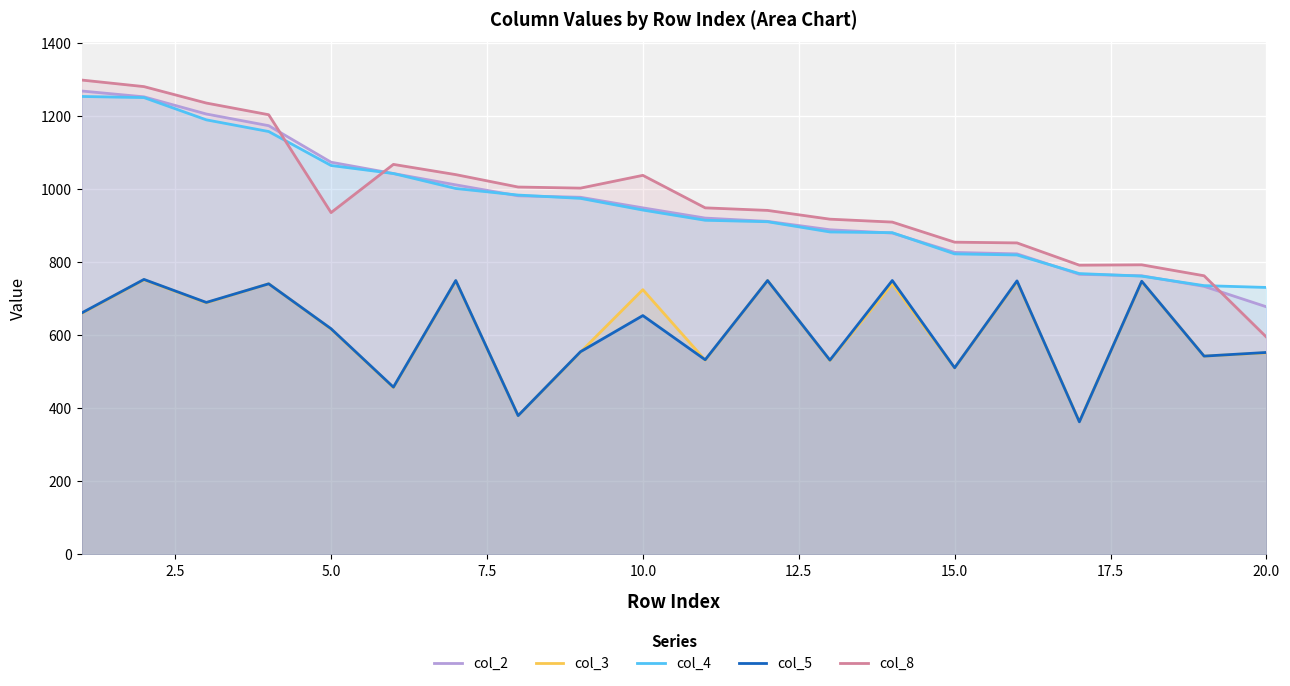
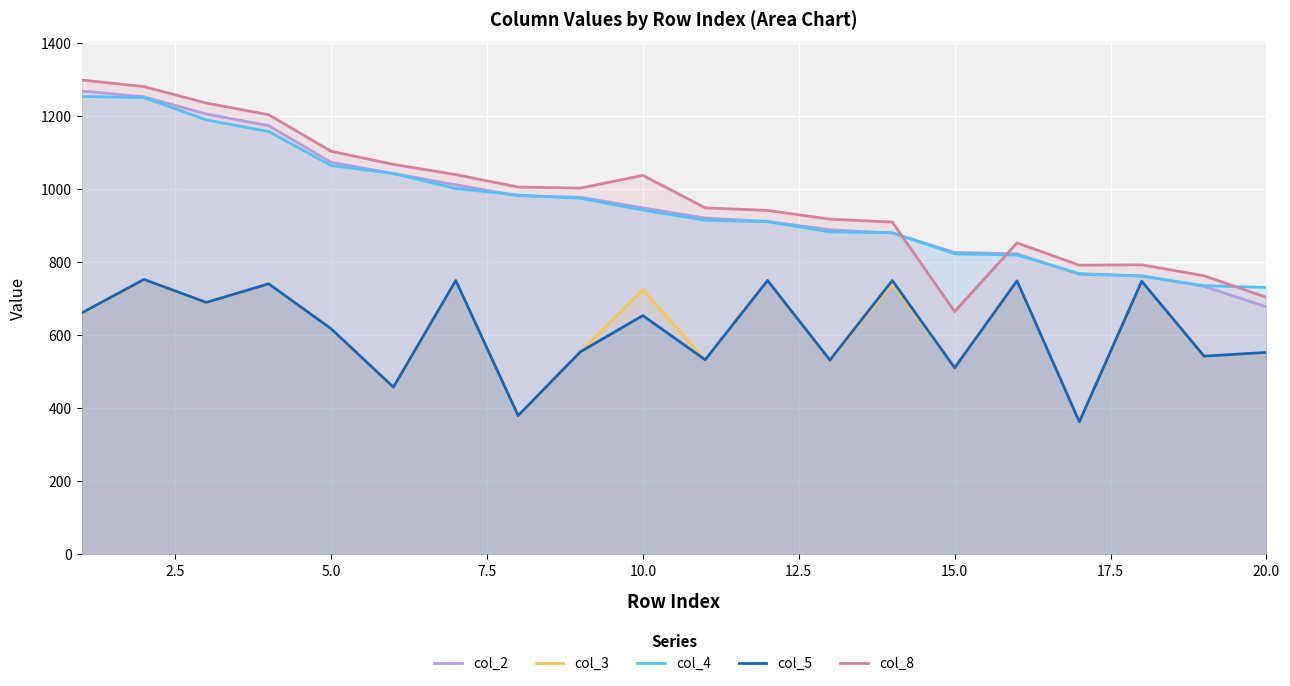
col_8, 5.0: 940 -> 1100
col_8, 15.0: 860 -> 670
col_8, 20.0: 600 -> 700
